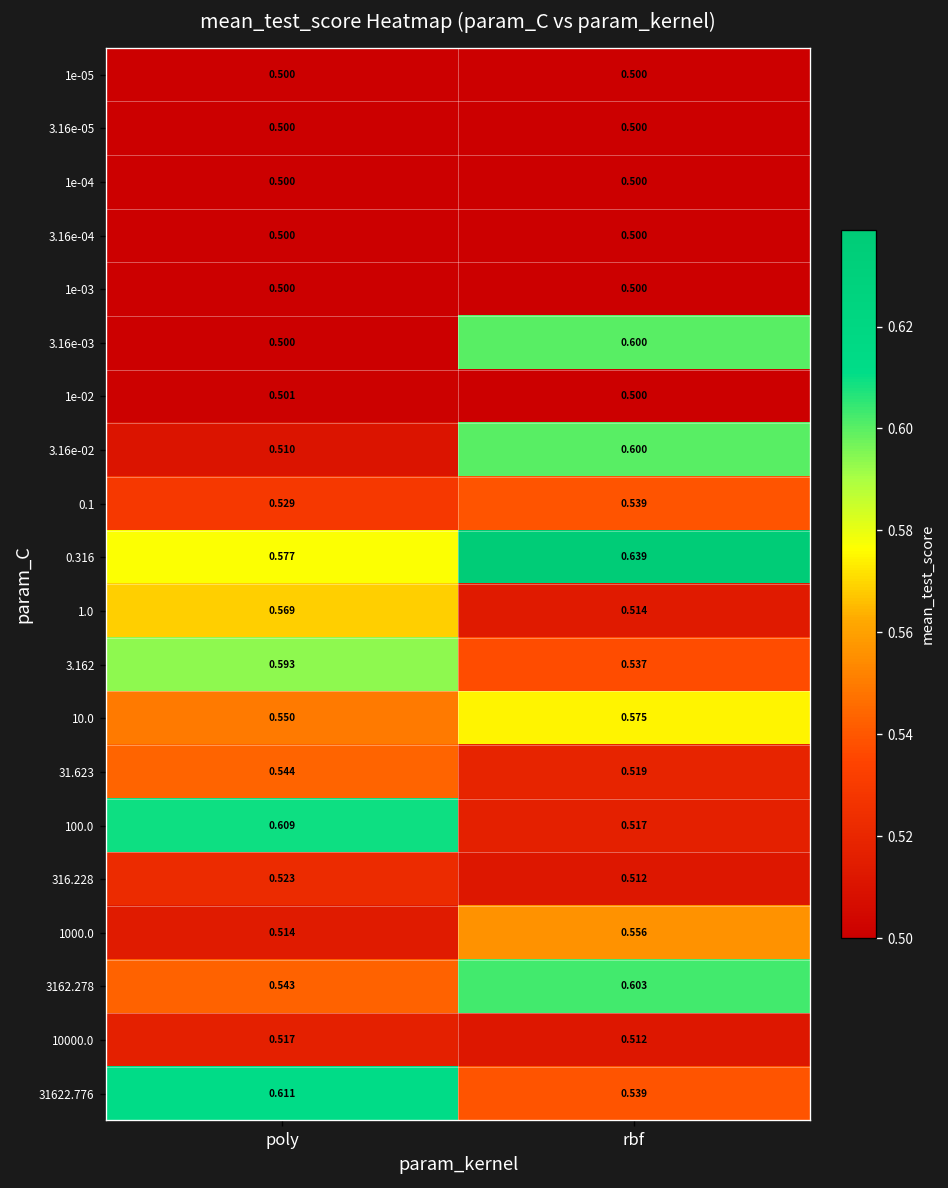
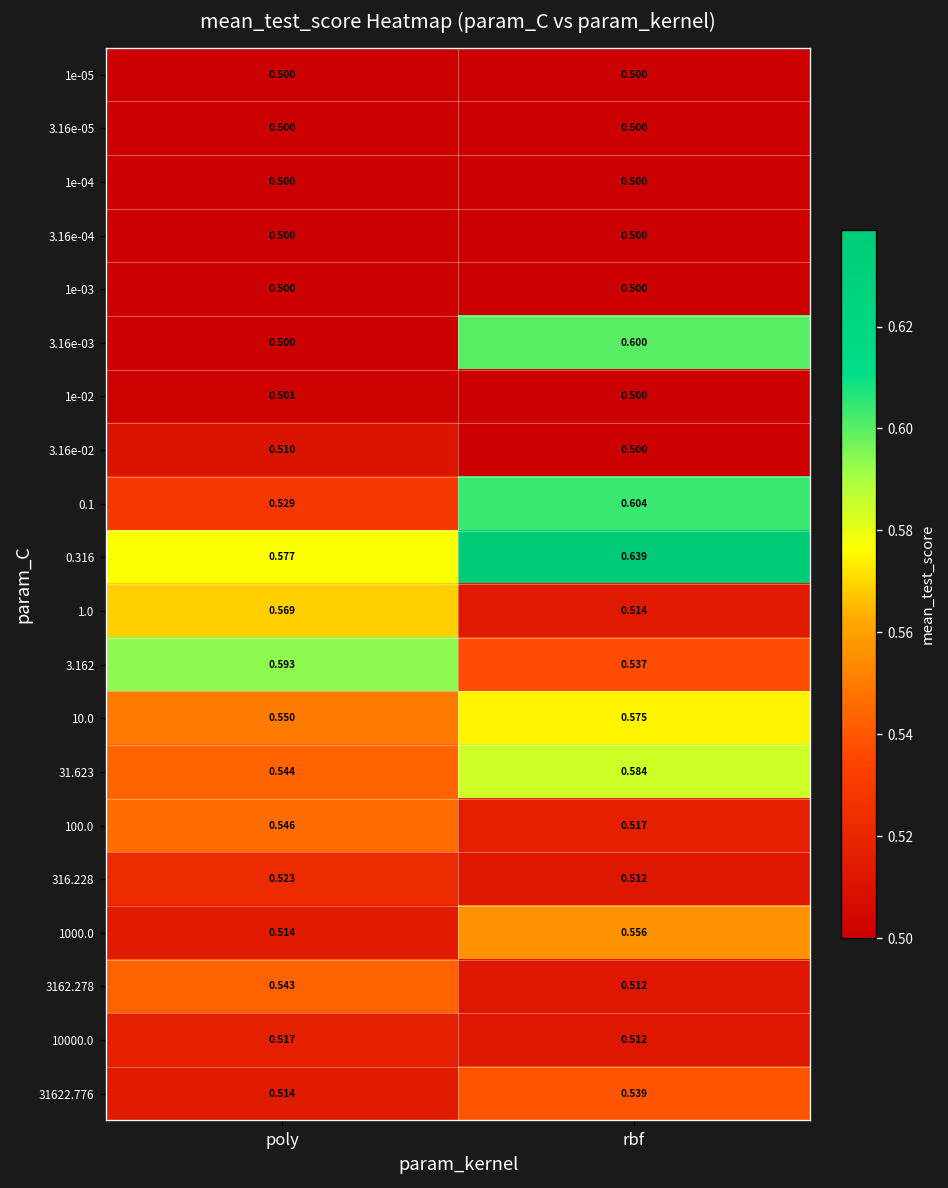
3.16e-02, rbf: 0.600 -> 0.500
0.1, rbf: 0.539 -> 0.604
31.623, rbf: 0.519 -> 0.584
100.0, poly: 0.609 -> 0.546
3162.278, rbf: 0.603 -> 0.512
31622.776, poly: 0.611 -> 0.514
